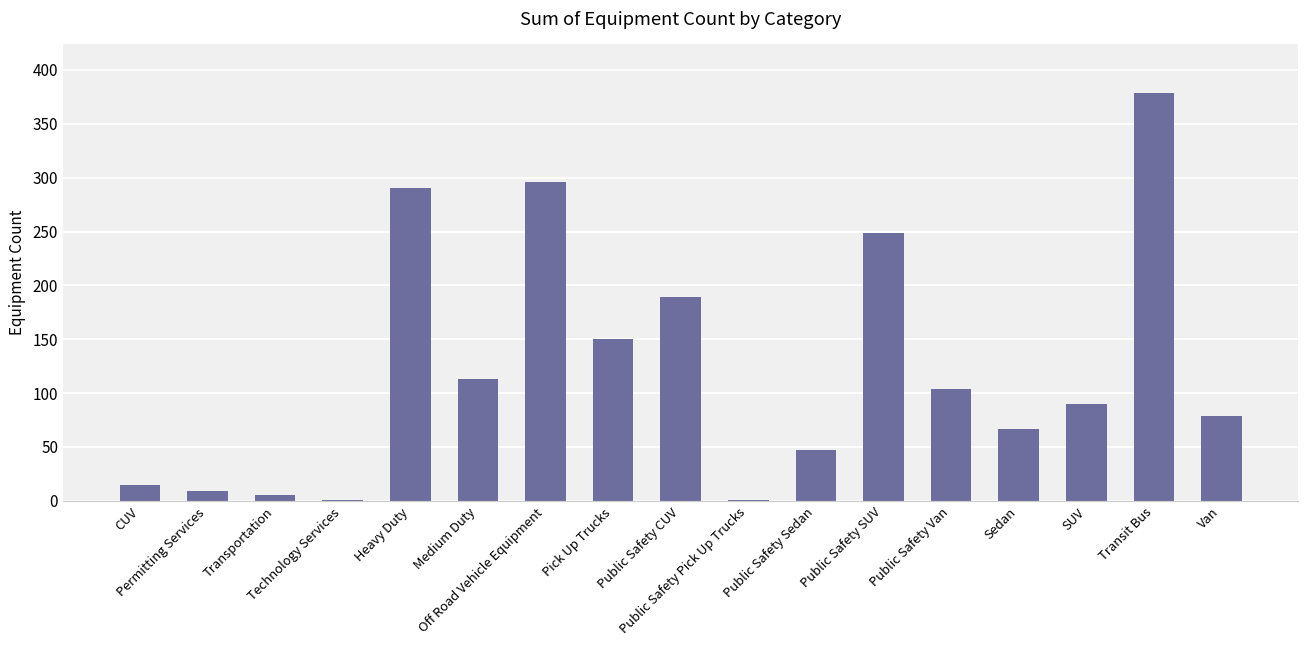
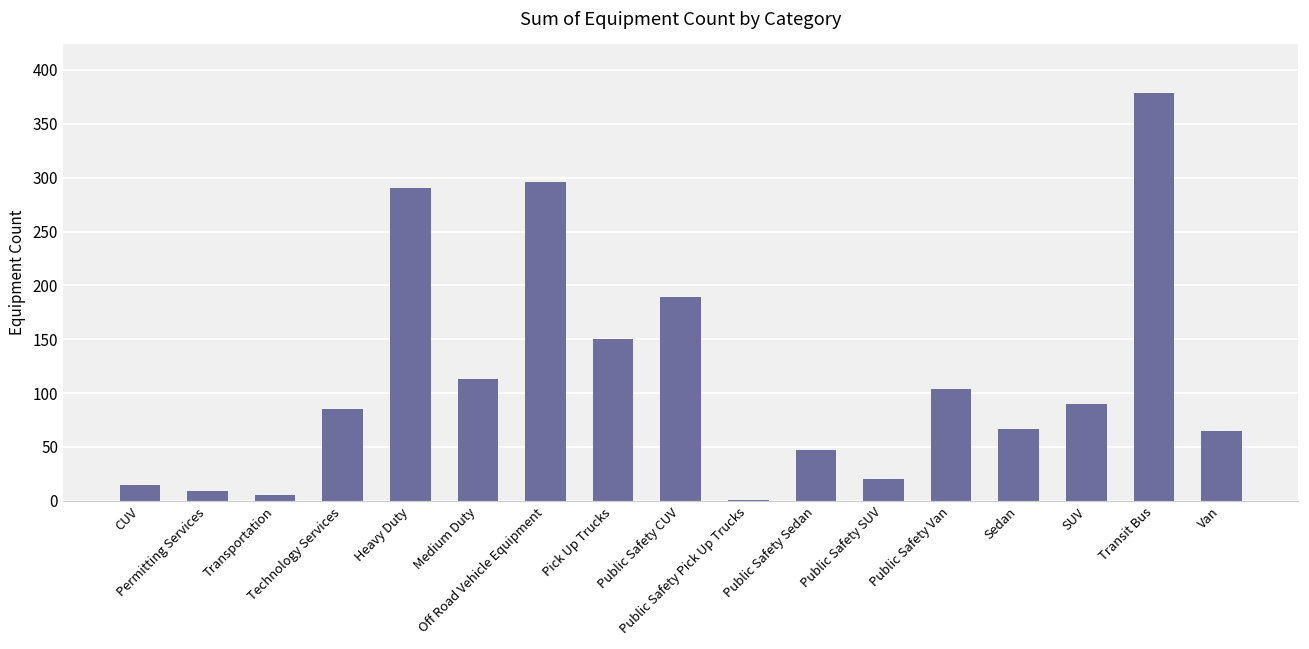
Technology Services: 0 -> 90
Public Safety SUV: 250 -> 20
Van: 80 -> 70
